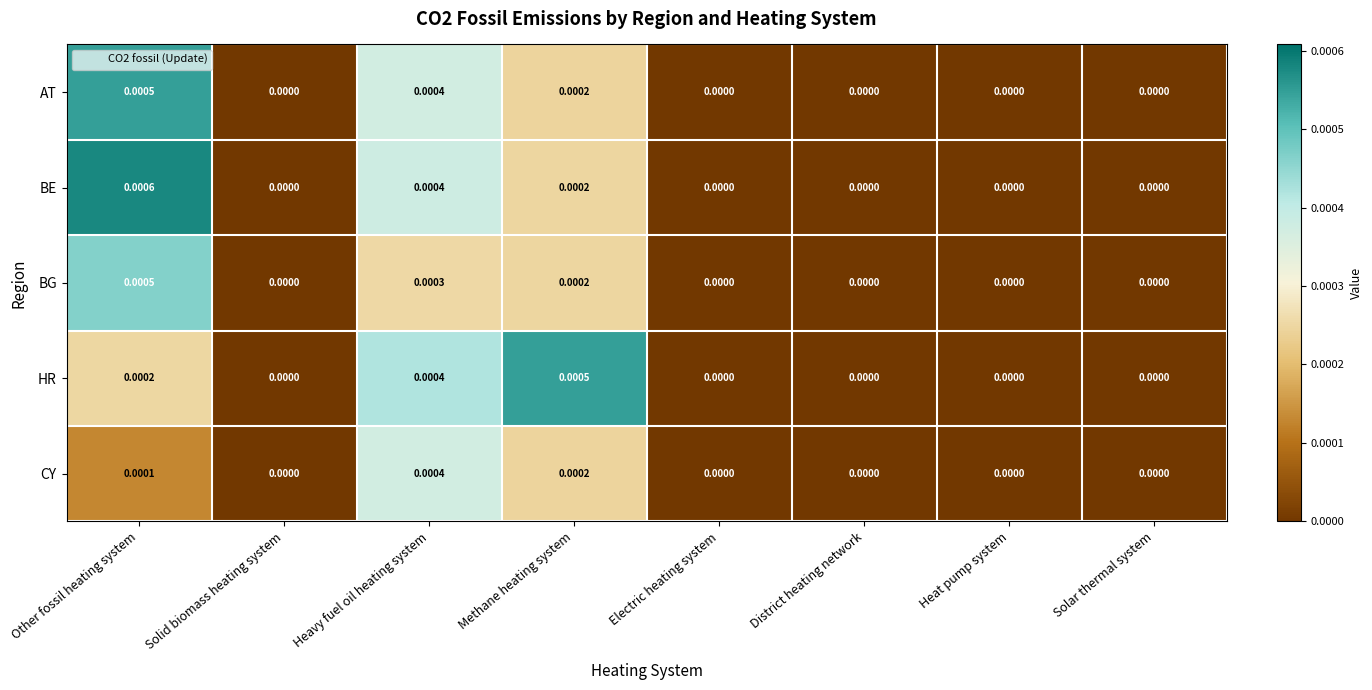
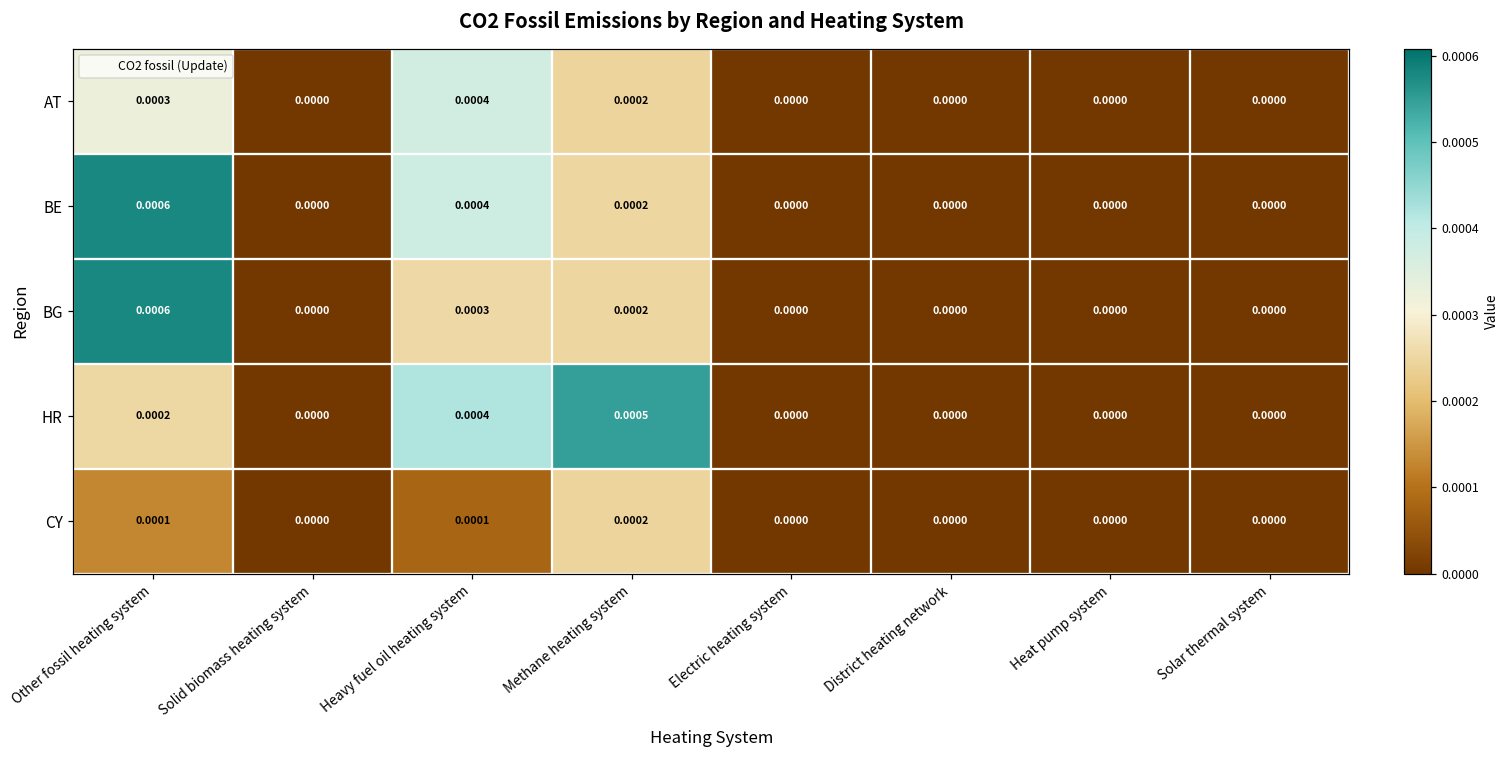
AT, Other fossil heating system: 0.0005 -> 0.0003
BG, Other fossil heating system: 0.0005 -> 0.0006
CY, Heavy fuel oil heating system: 0.0004 -> 0.0001
